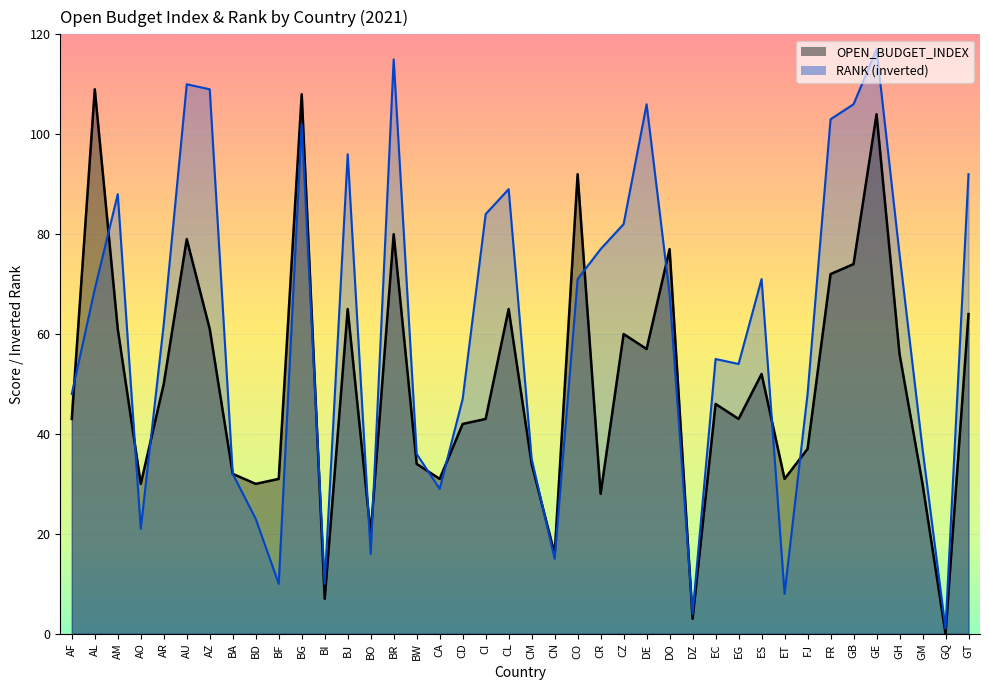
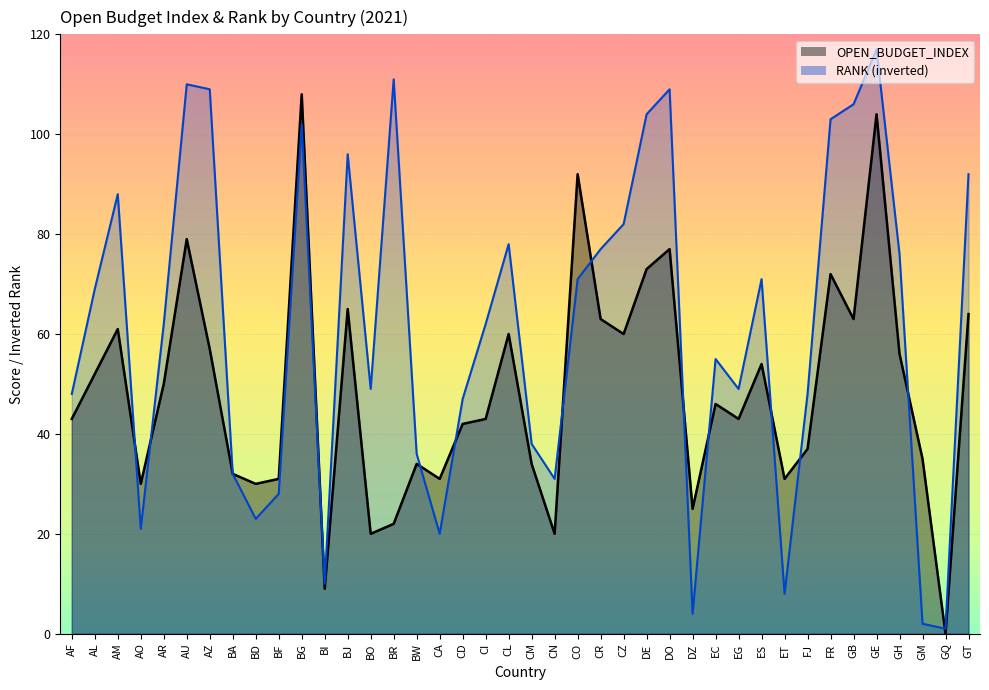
OPEN_BUDGET_INDEX, AL: 109 -> 52
OPEN_BUDGET_INDEX, AZ: 61 -> 57
RANK (inverted), BF: 10 -> 28
OPEN_BUDGET_INDEX, BI: 7 -> 9
RANK (inverted), BO: 16 -> 49
OPEN_BUDGET_INDEX, BR: 80 -> 22
RANK (inverted), BR: 115 -> 111
RANK (inverted), CA: 29 -> 20
RANK (inverted), CI: 84 -> 62
OPEN_BUDGET_INDEX, CL: 65 -> 60
RANK (inverted), CL: 89 -> 78
RANK (inverted), CM: 35 -> 38
OPEN_BUDGET_INDEX, CN: 16 -> 20
RANK (inverted), CN: 15 -> 31
OPEN_BUDGET_INDEX, CR: 28 -> 63
OPEN_BUDGET_INDEX, DE: 57 -> 73
RANK (inverted), DE: 106 -> 104
RANK (inverted), DO: 68 -> 109
OPEN_BUDGET_INDEX, DZ: 3 -> 25
RANK (inverted), EG: 54 -> 49
OPEN_BUDGET_INDEX, ES: 52 -> 54
OPEN_BUDGET_INDEX, GB: 74 -> 63
OPEN_BUDGET_INDEX, GM: 30 -> 35
RANK (inverted), GM: 37 -> 2
